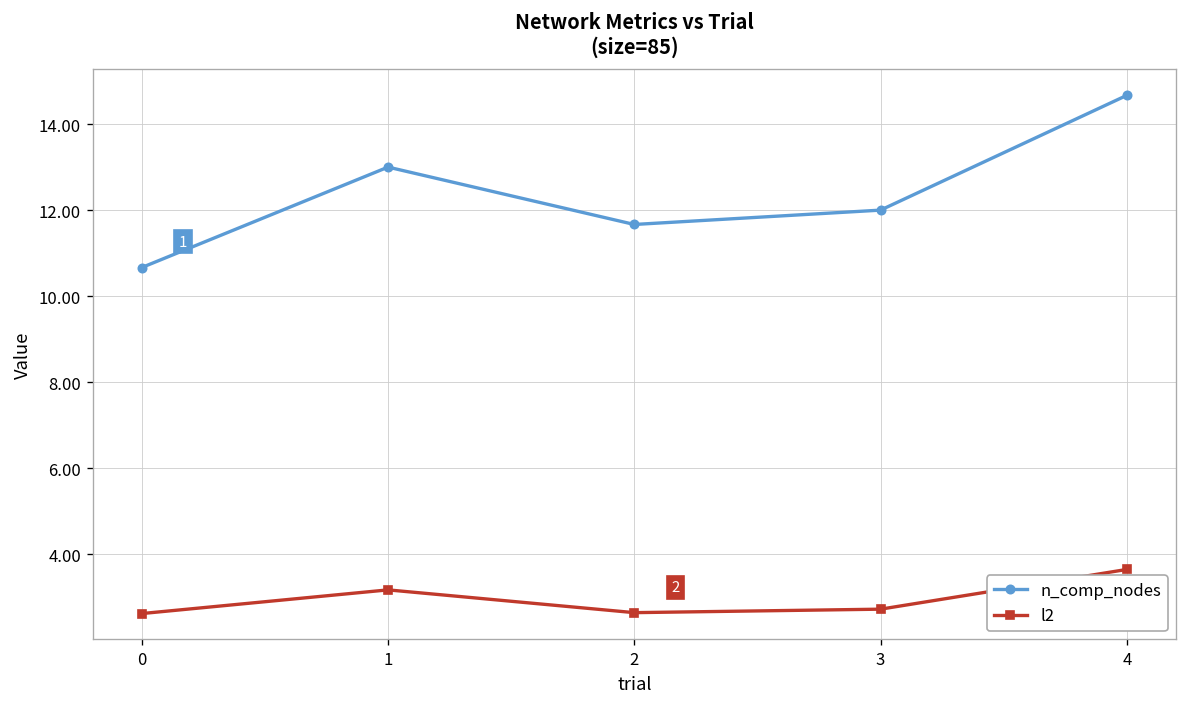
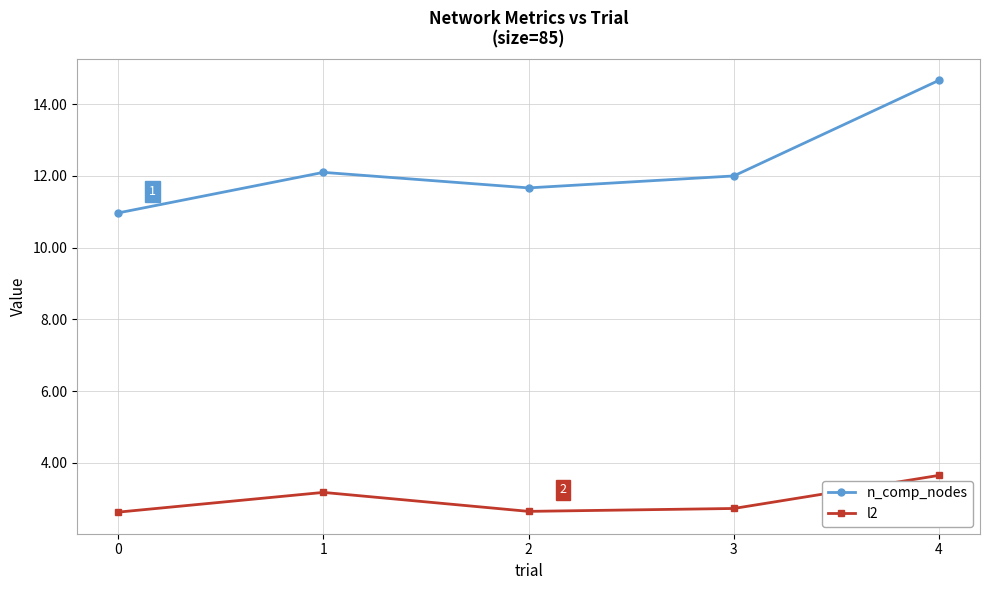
n_comp_nodes, 0: 10.7 -> 11.0
n_comp_nodes, 1: 13.0 -> 12.1
